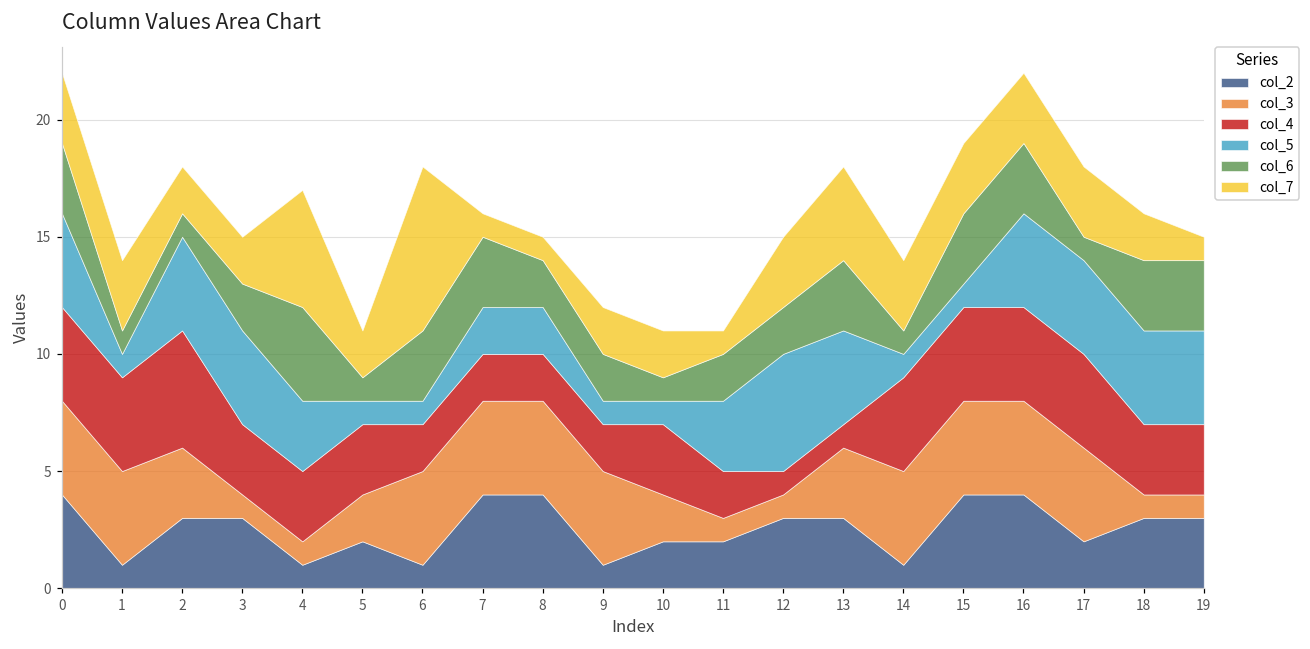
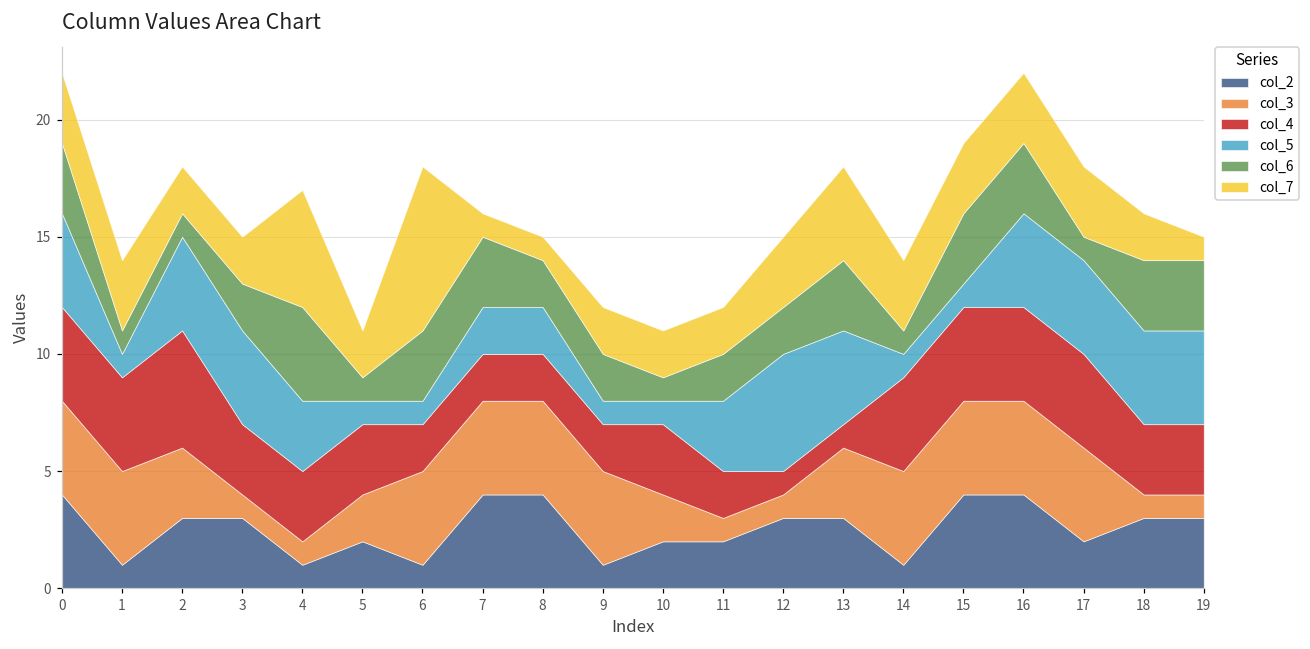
col_7, 11: 1 -> 2
